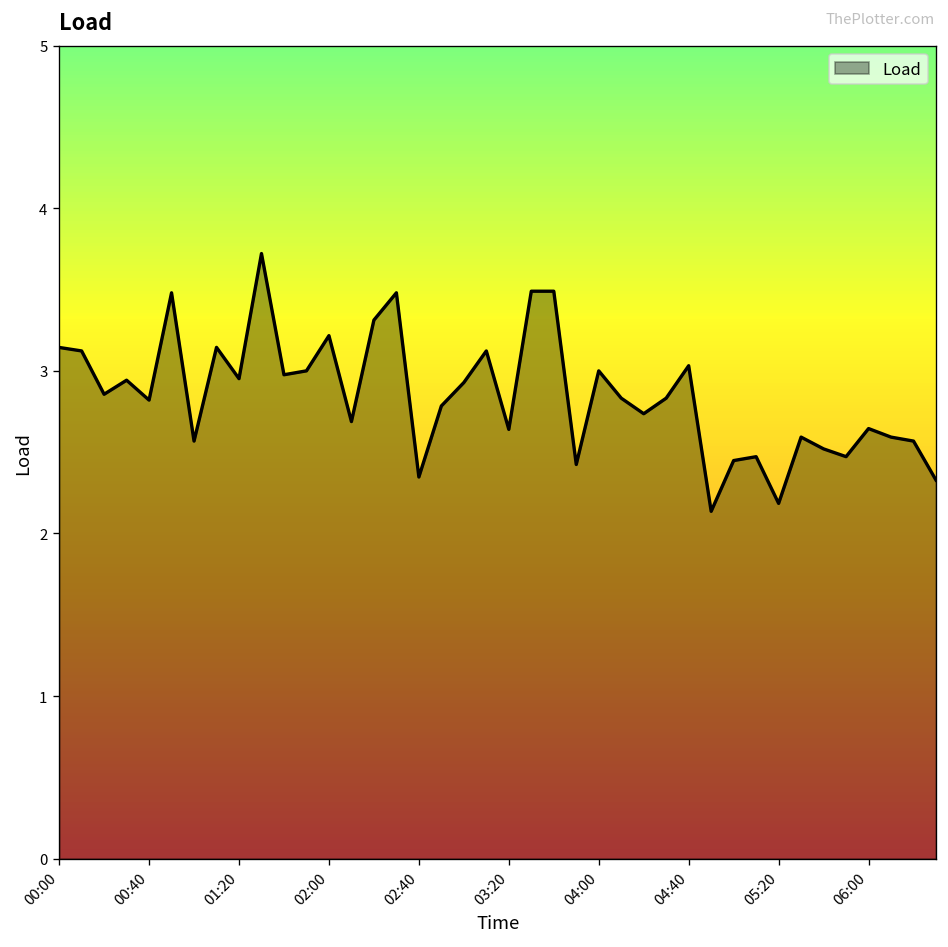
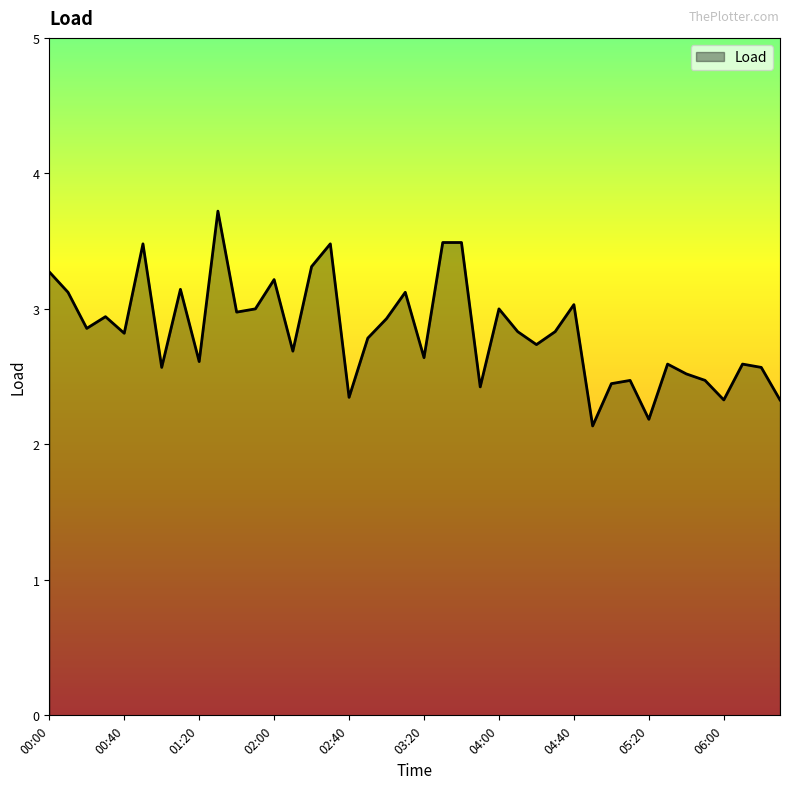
00:00: 3.14 -> 3.27
01:20: 2.95 -> 2.61
06:00: 2.65 -> 2.33
